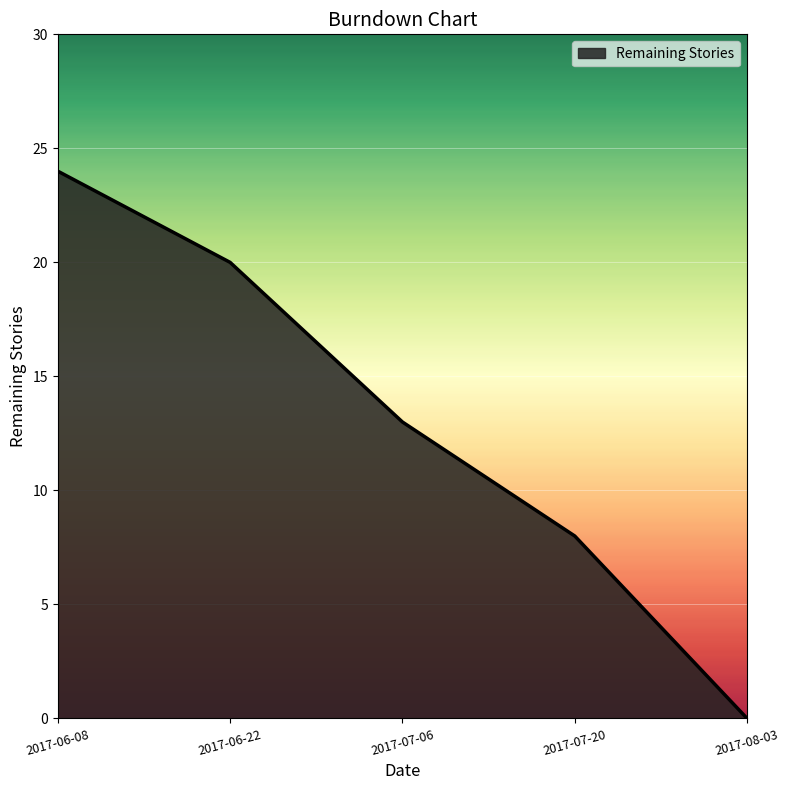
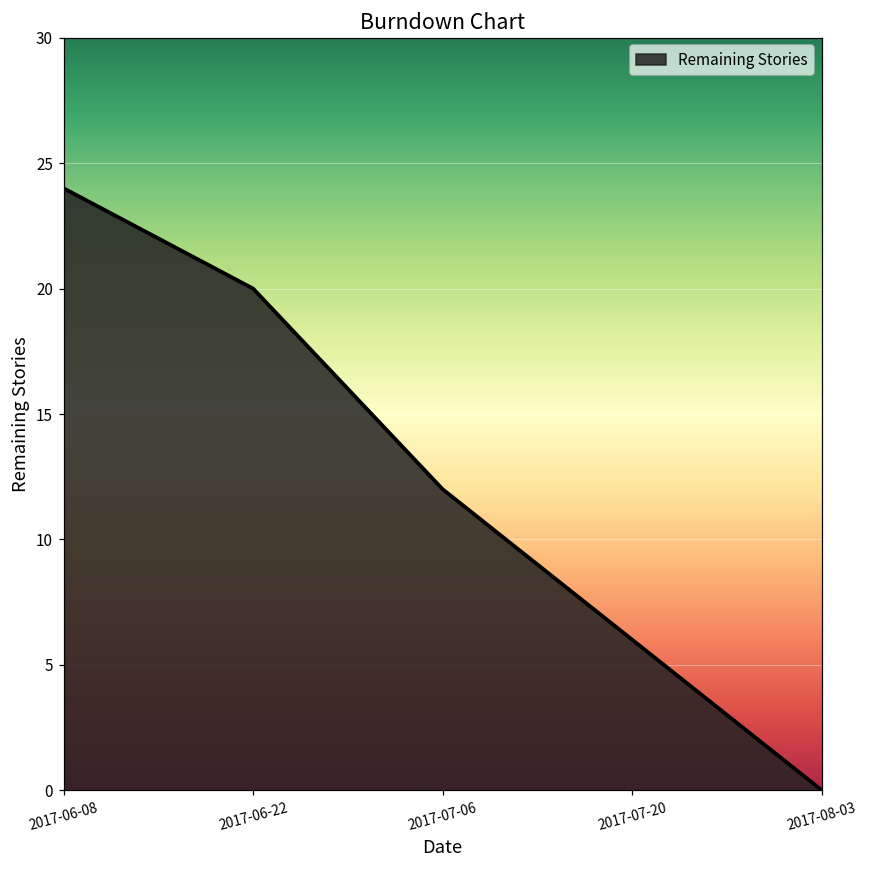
2017-07-06: 13 -> 12
2017-07-20: 8 -> 6
